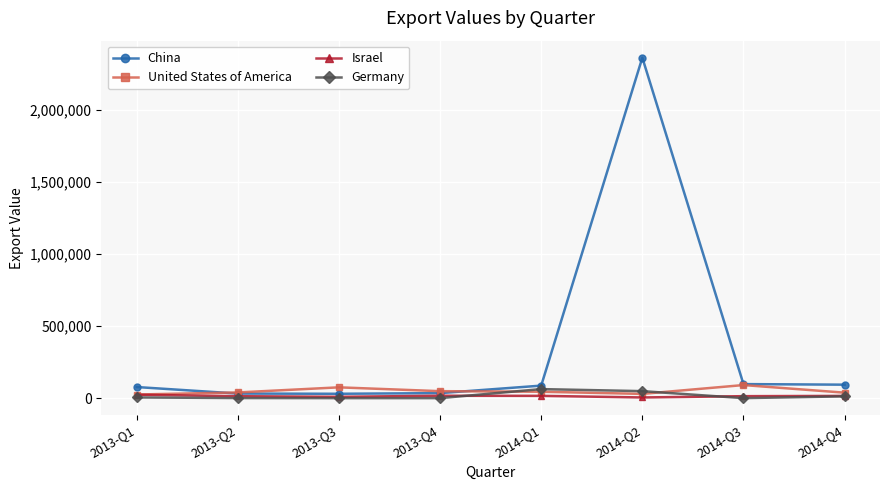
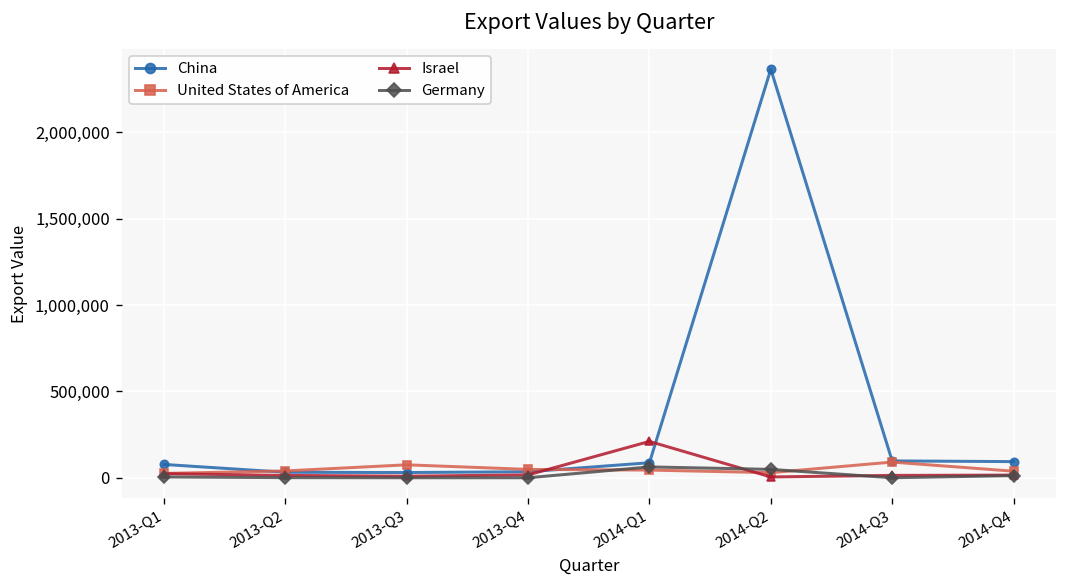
Israel, 2014-Q1: 20,000 -> 210,000
